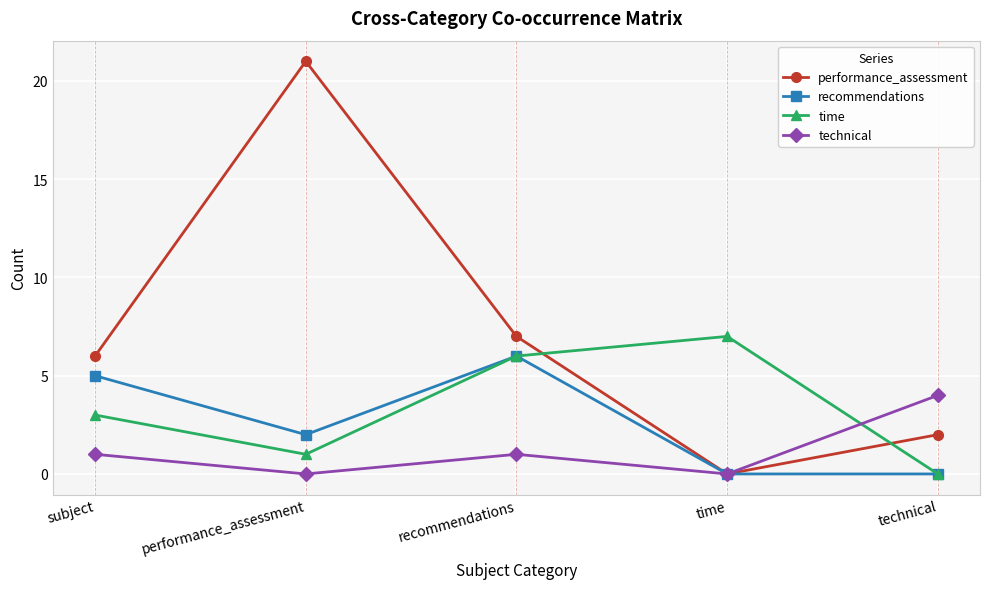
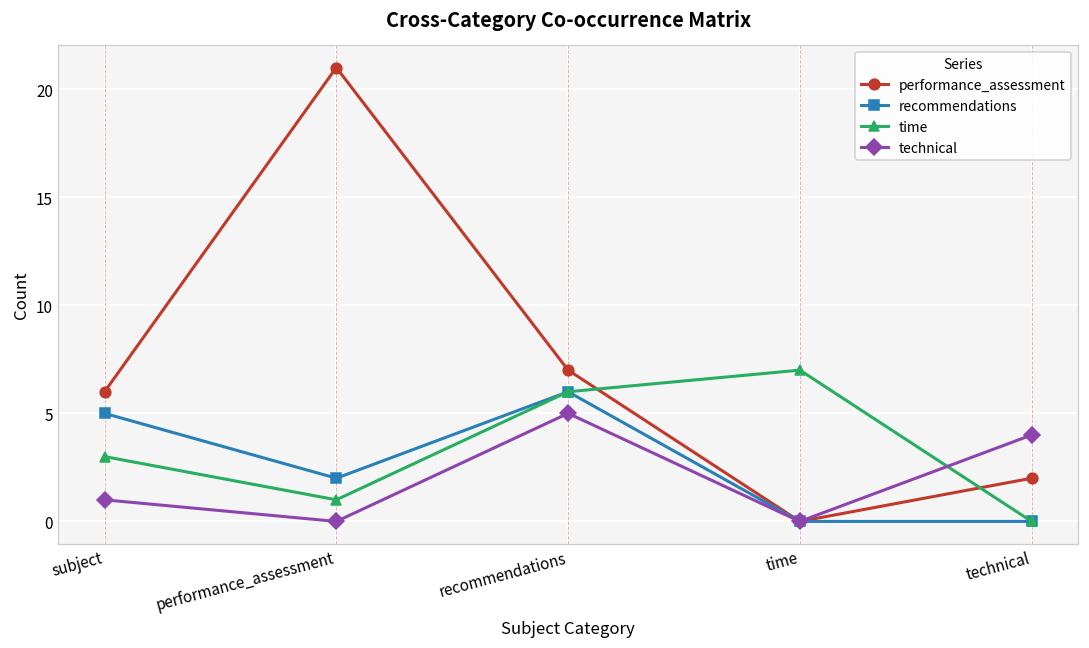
technical, recommendations: 1 -> 5
